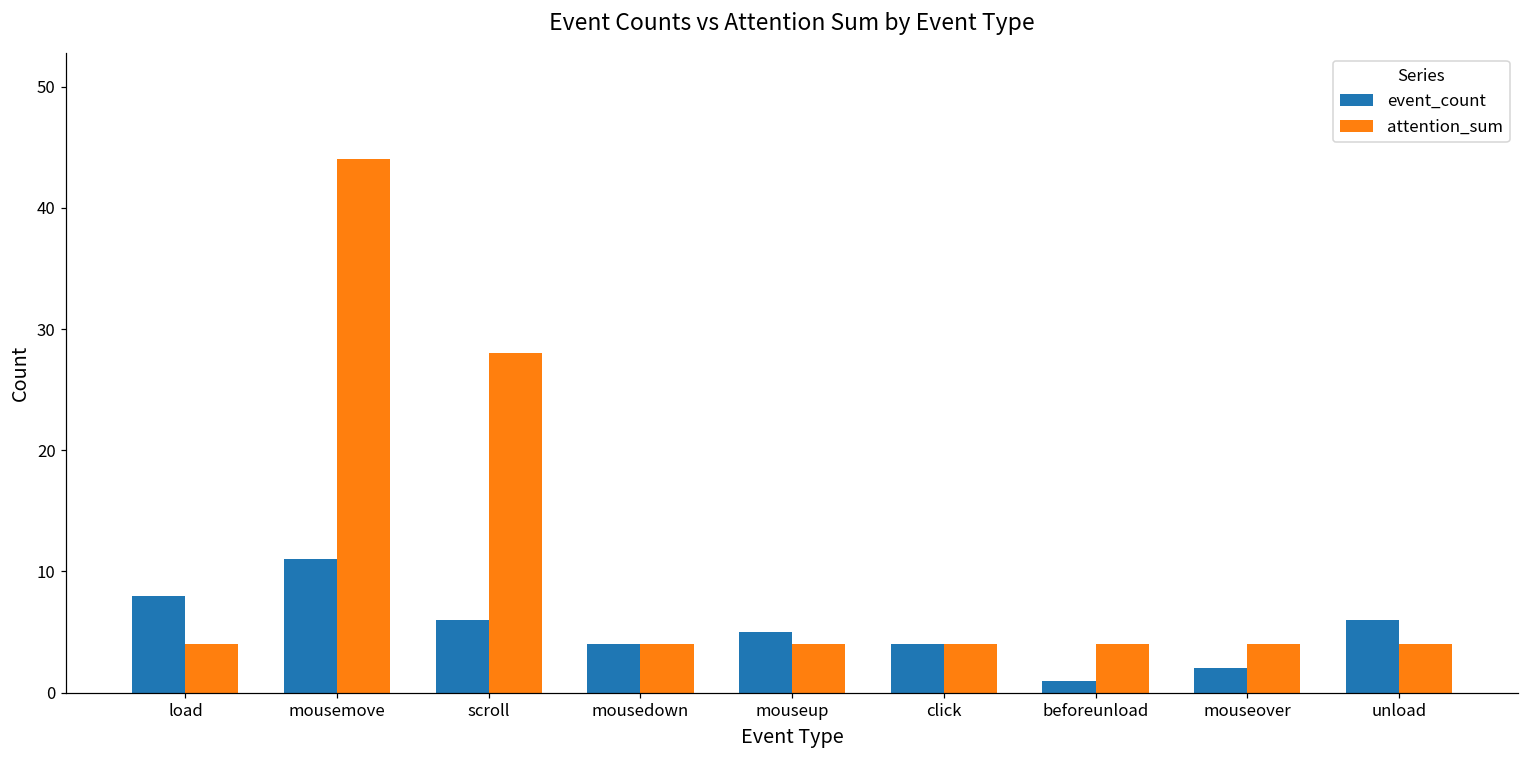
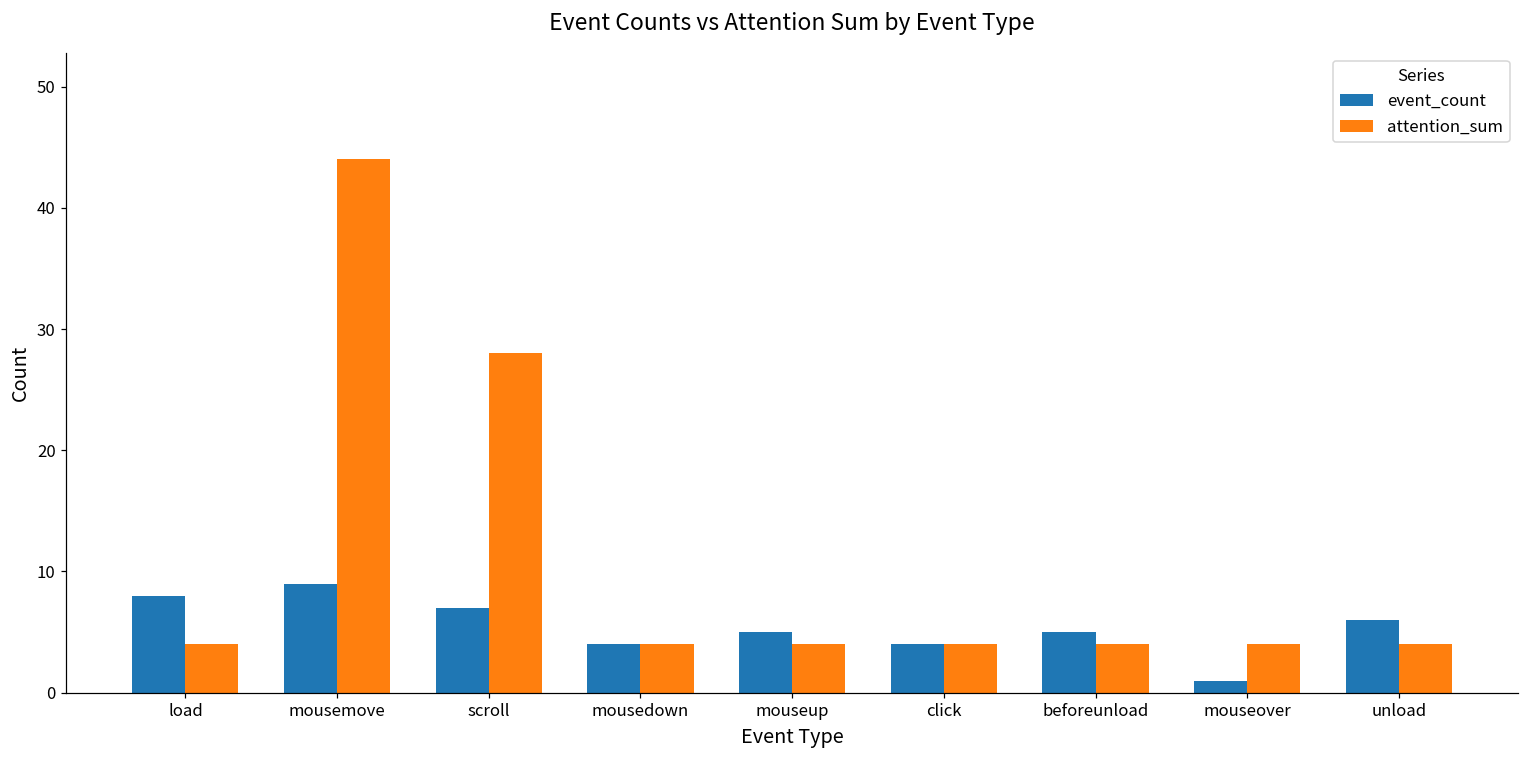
event_count, mousemove: 11 -> 9
event_count, scroll: 6 -> 7
event_count, beforeunload: 1 -> 5
event_count, mouseover: 2 -> 1
